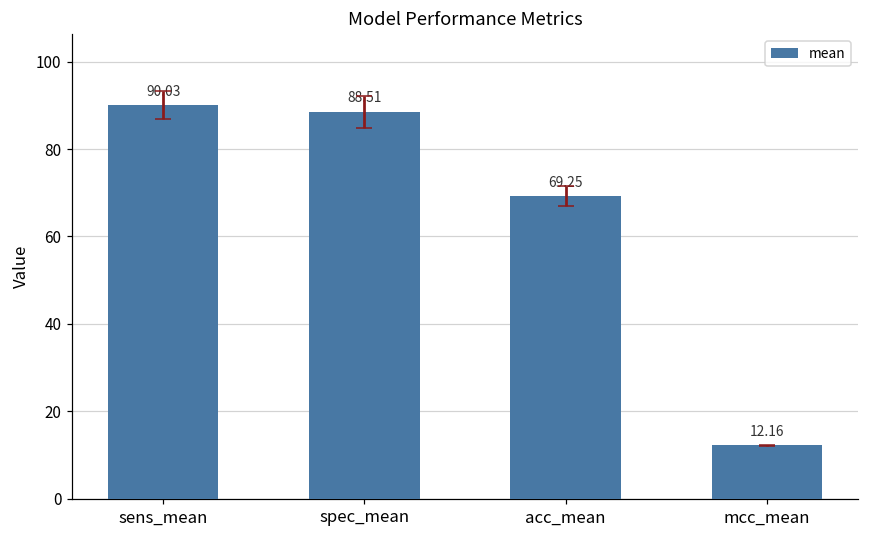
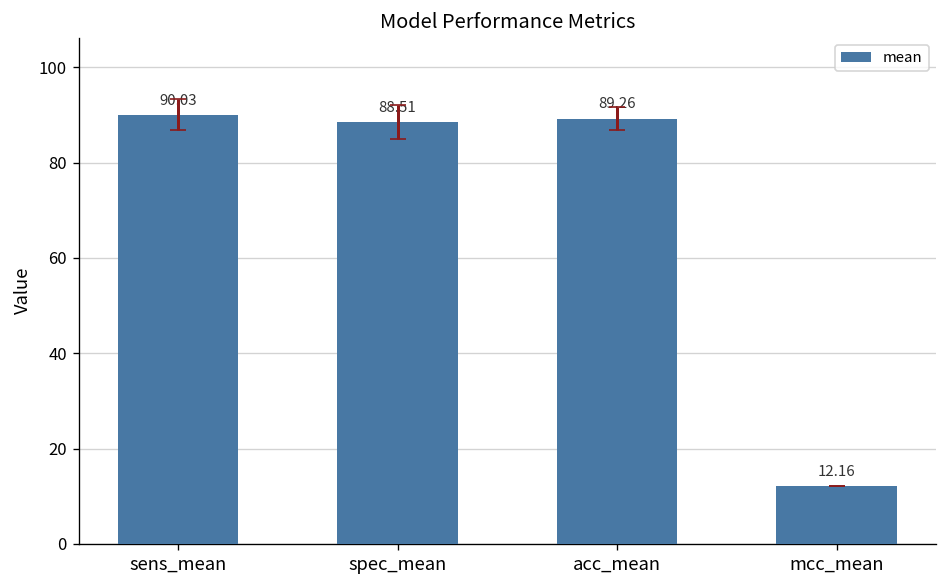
mean, acc_mean: 69.25 -> 89.26
